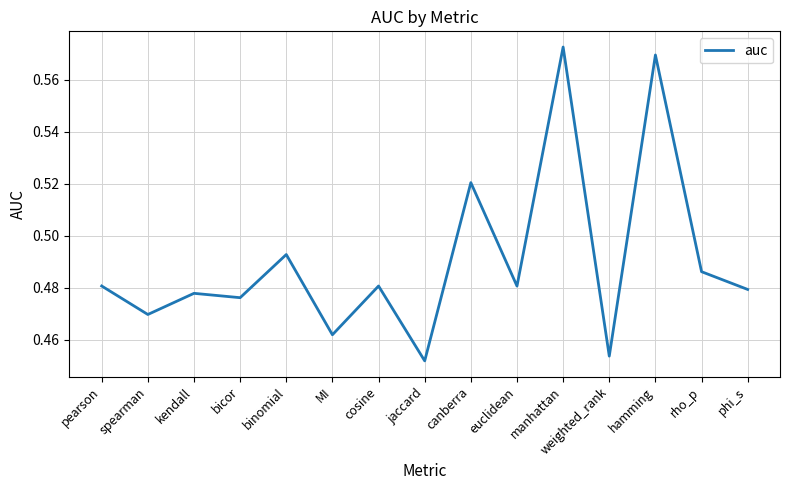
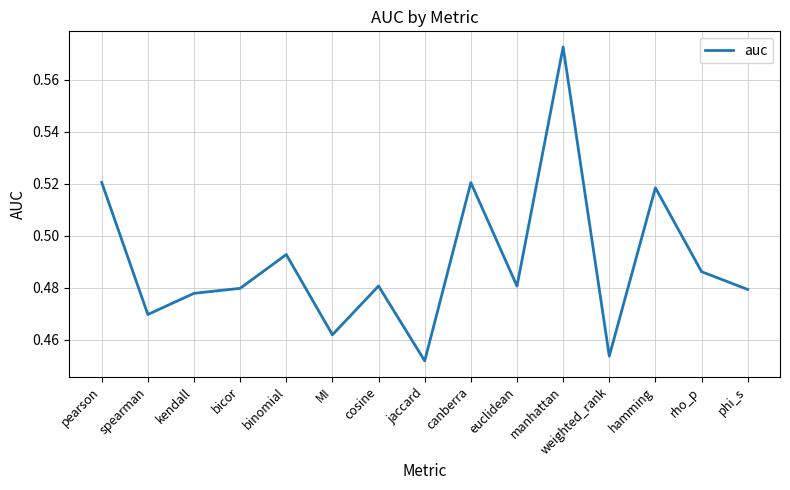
pearson: 0.481 -> 0.521
bicor: 0.476 -> 0.480
hamming: 0.570 -> 0.518
